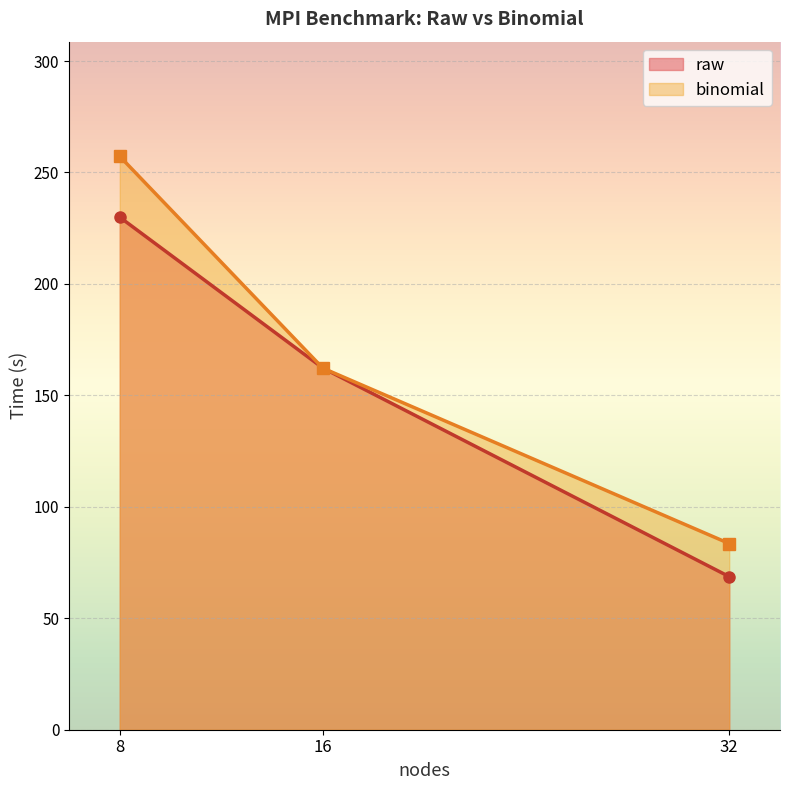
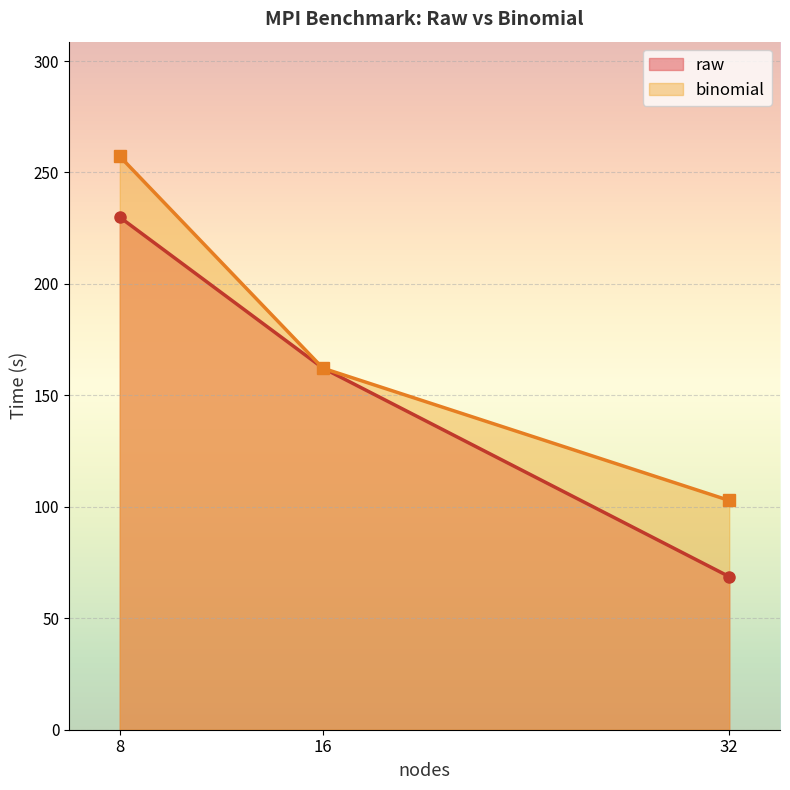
binomial, 32: 84 -> 103
